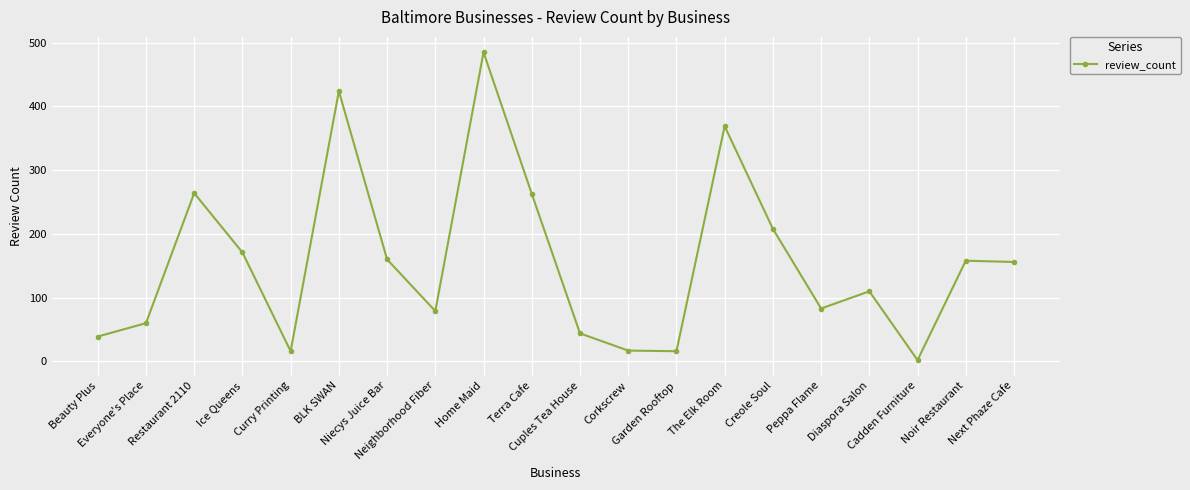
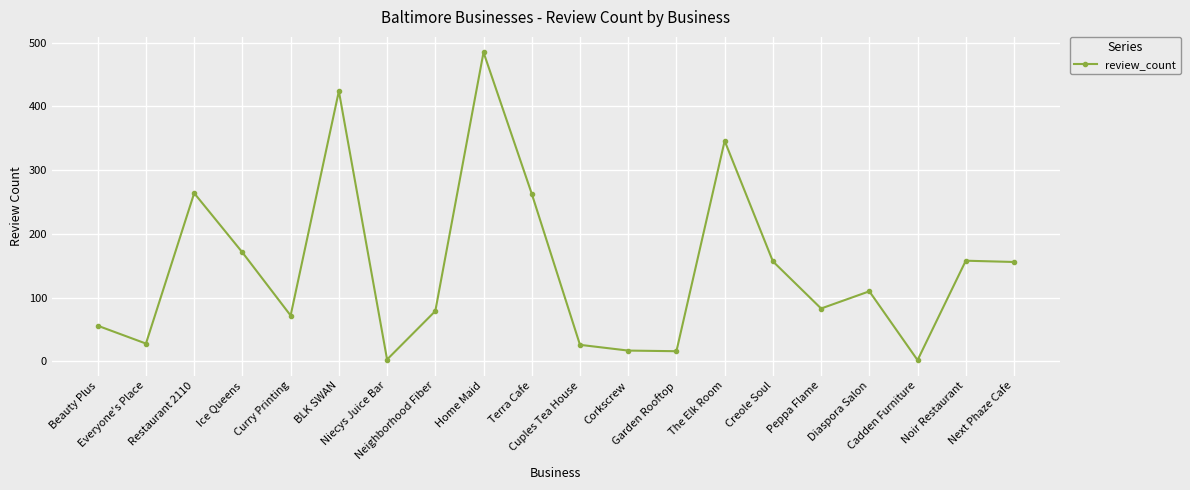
Beauty Plus: 40 -> 60
Everyone's Place: 60 -> 30
Curry Printing: 20 -> 70
Niecys Juice Bar: 160 -> 0
Cuples Tea House: 40 -> 30
The Elk Room: 370 -> 350
Creole Soul: 210 -> 160
